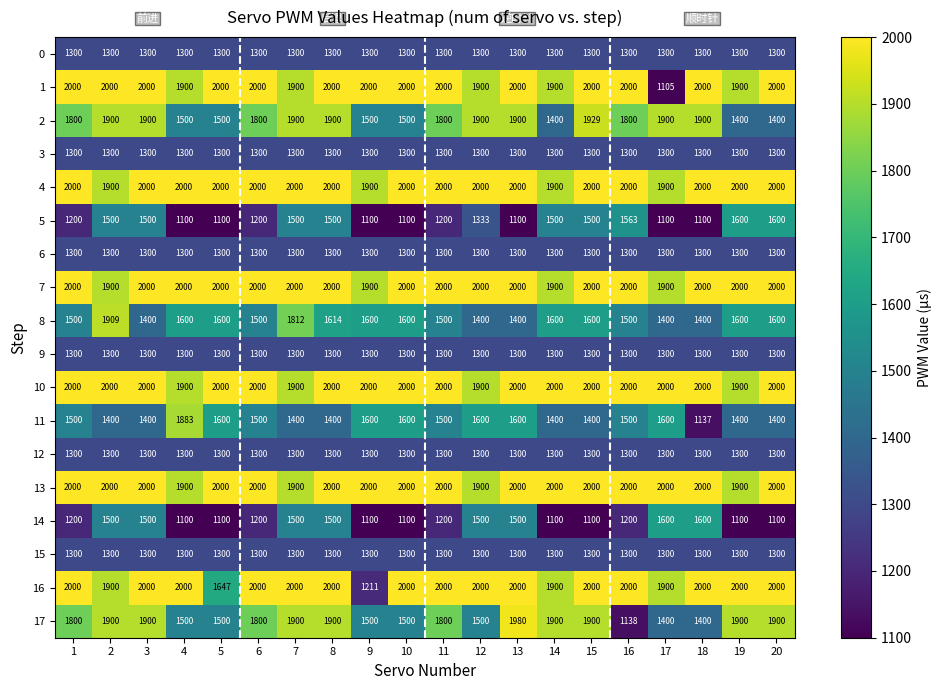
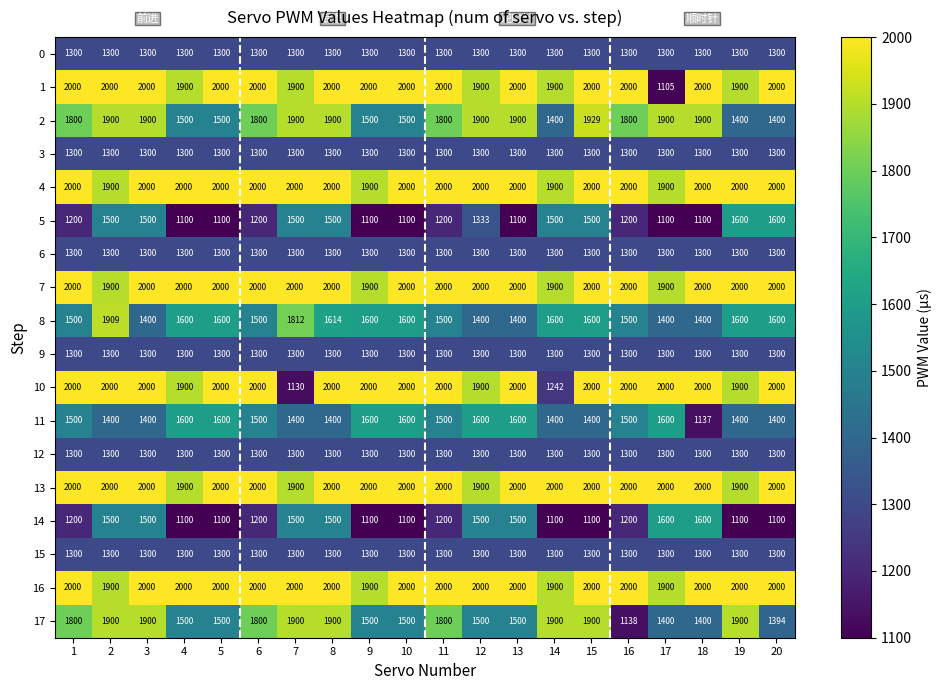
5, 16: 1563 -> 1200
10, 7: 1900 -> 1130
10, 14: 2000 -> 1242
11, 4: 1883 -> 1600
16, 5: 1647 -> 2000
16, 9: 1211 -> 1900
17, 13: 1980 -> 1500
17, 20: 1900 -> 1394
